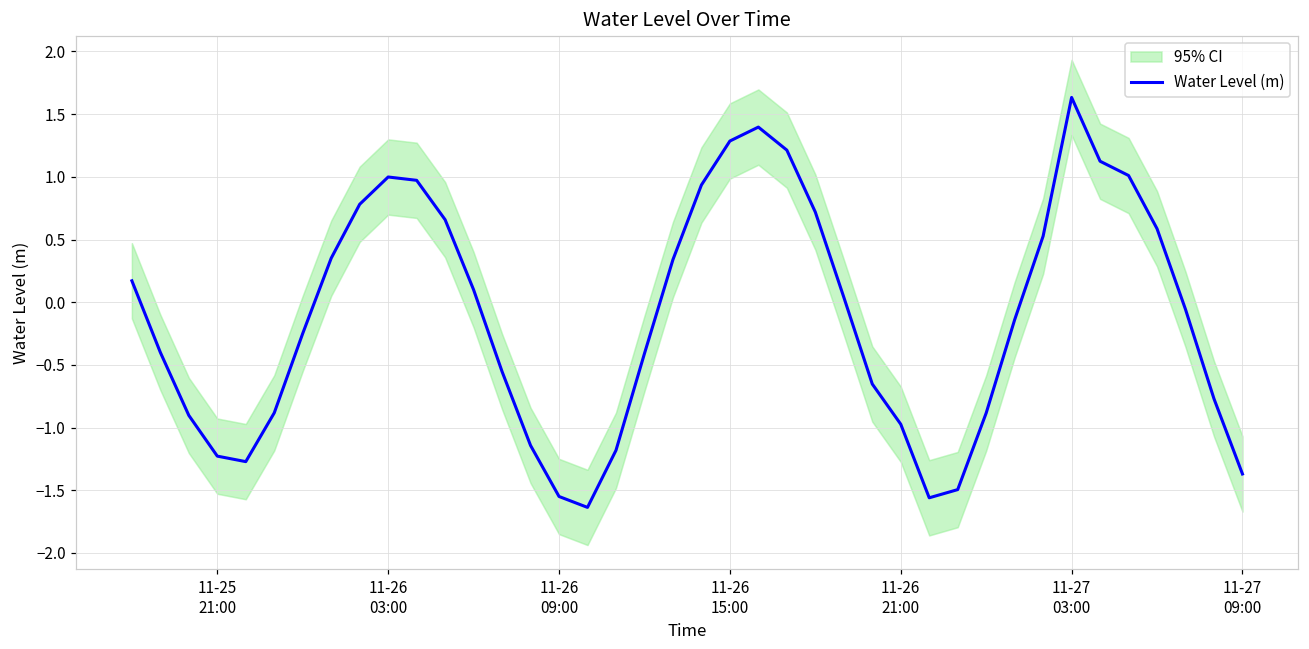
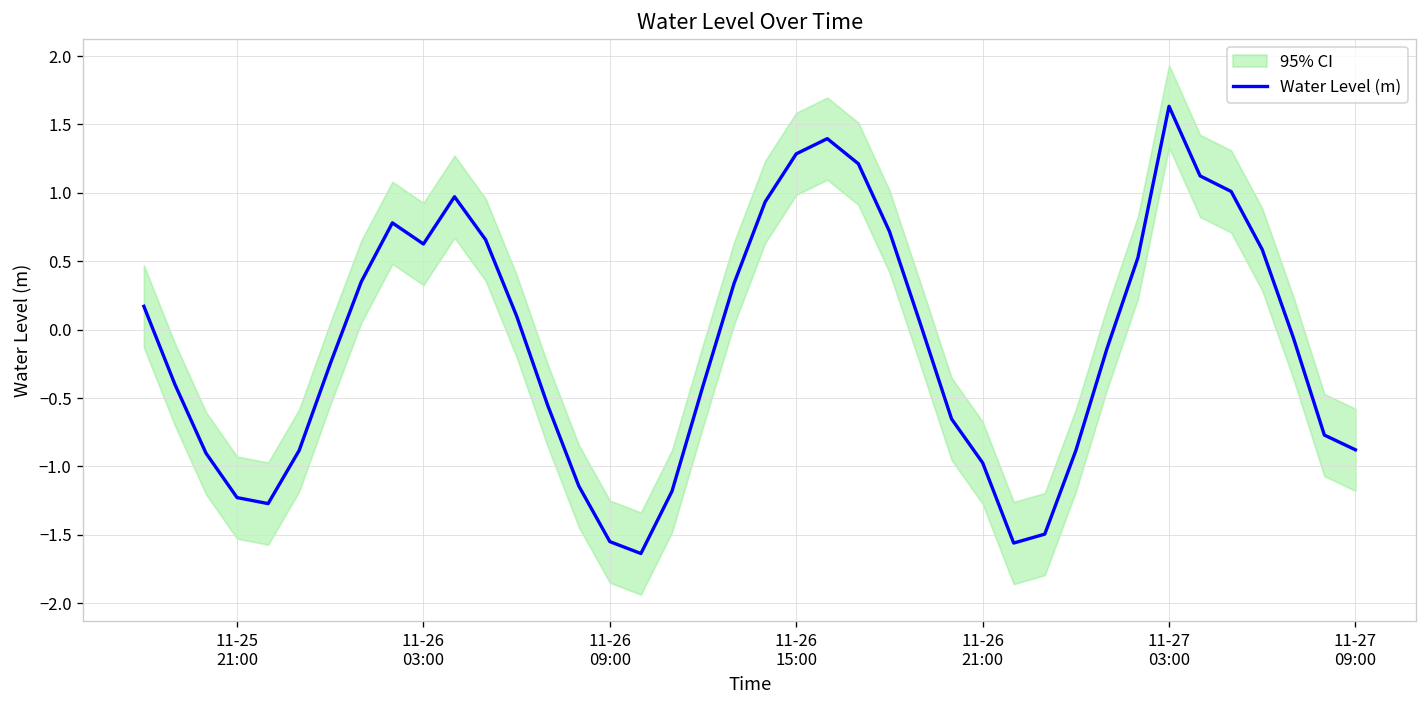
Water Level (m), 11-26 03:00: 1.00 -> 0.63
Water Level (m), 11-27 09:00: -1.37 -> -0.88
